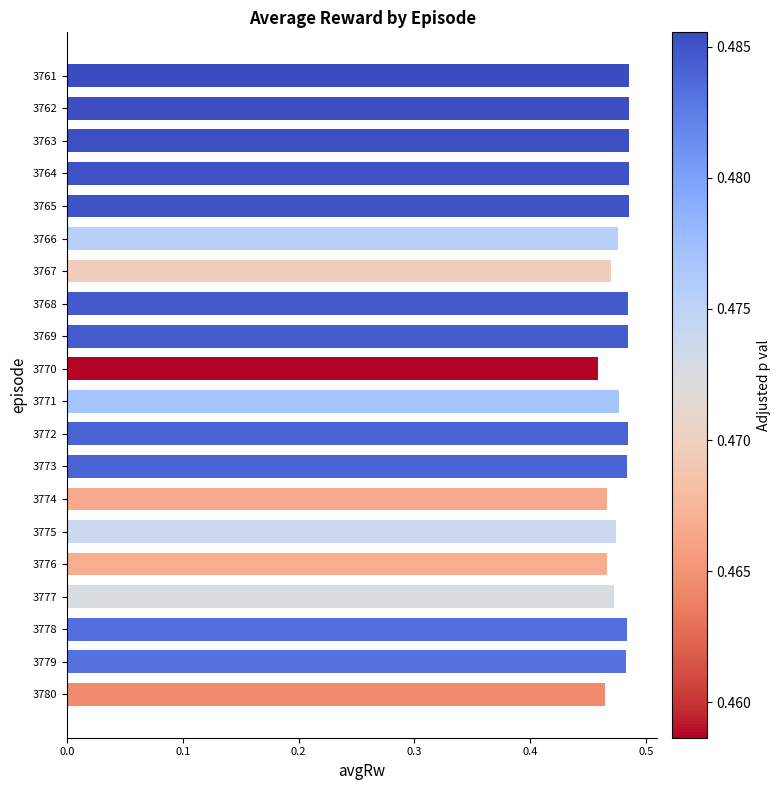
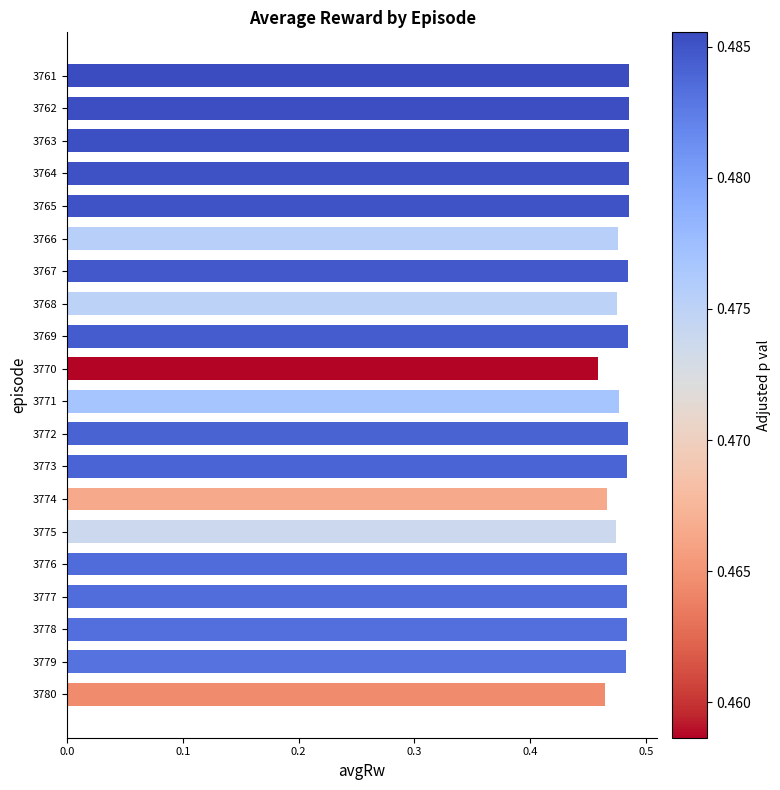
3767: 0.470 -> 0.485
3768: 0.485 -> 0.475
3776: 0.467 -> 0.484
3777: 0.472 -> 0.483
